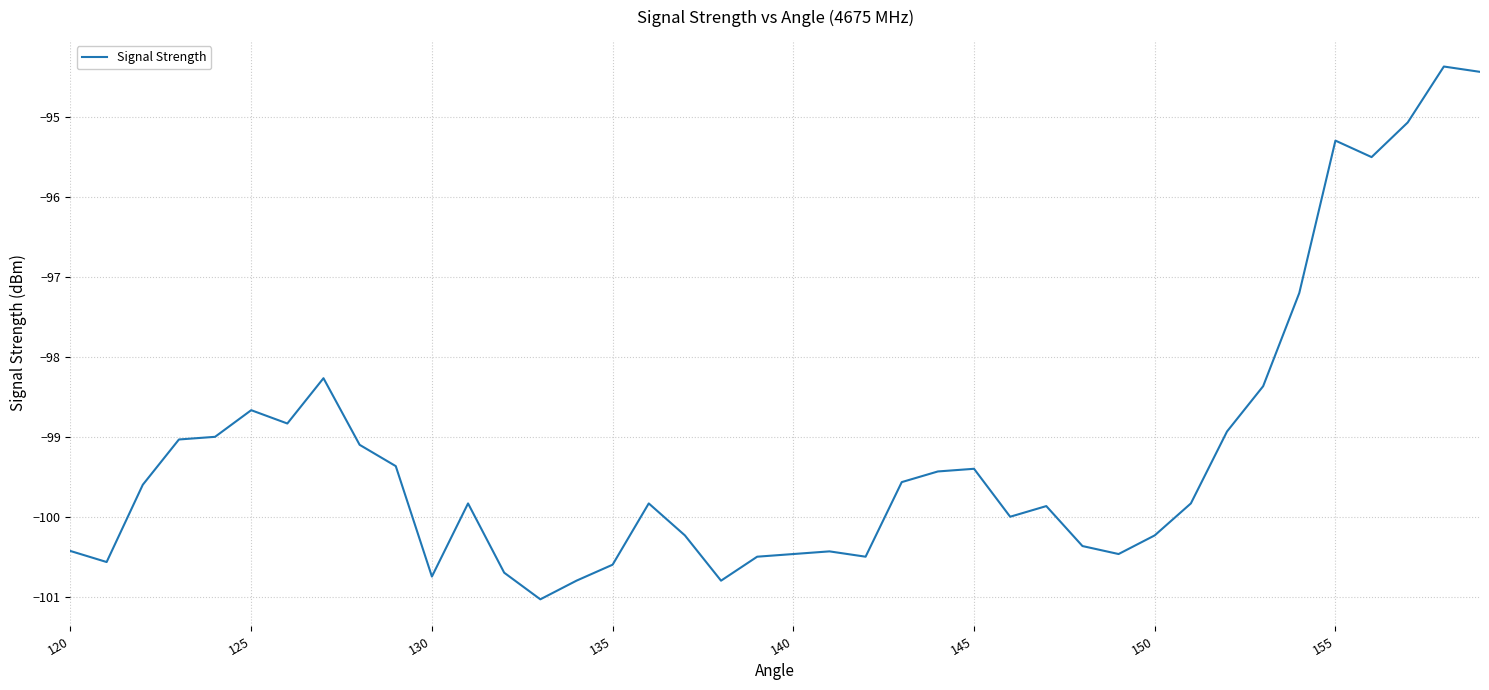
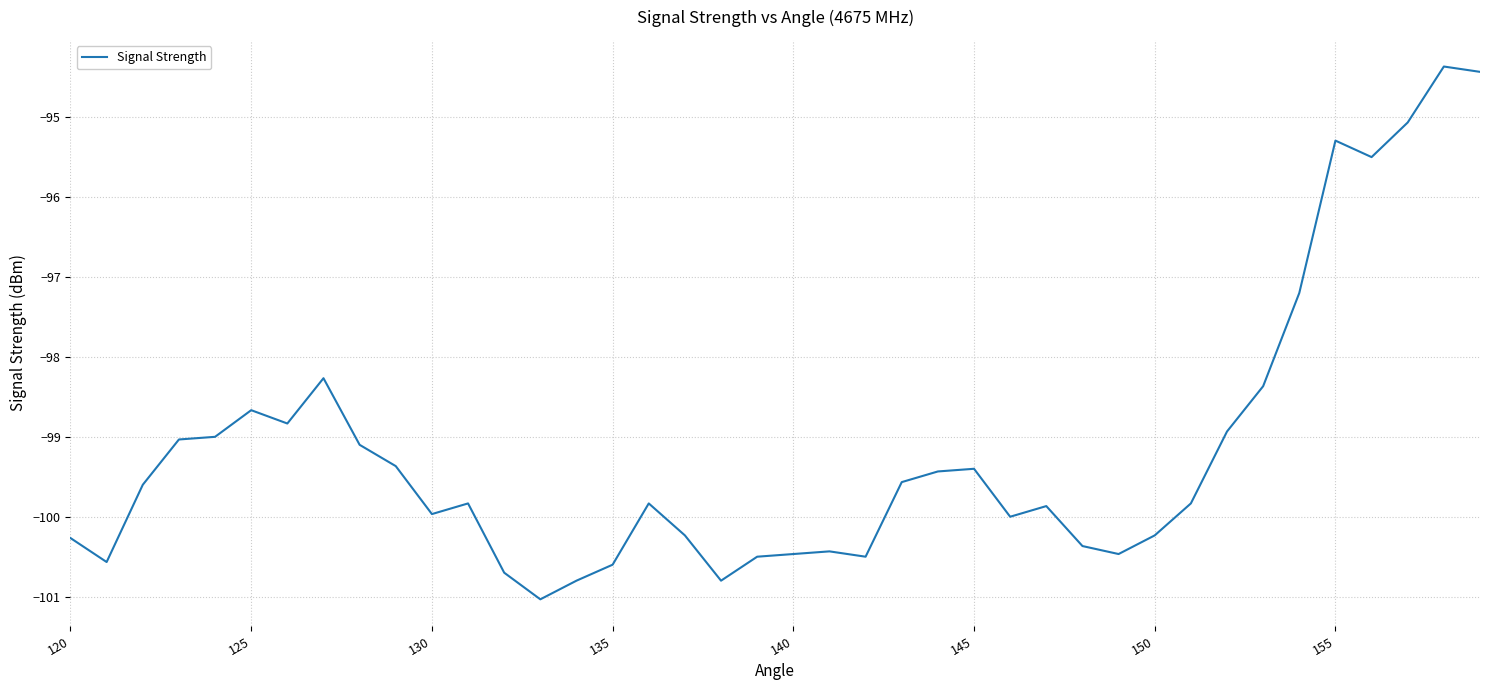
120: -100.4 -> -100.3
130: -100.7 -> -100.0
